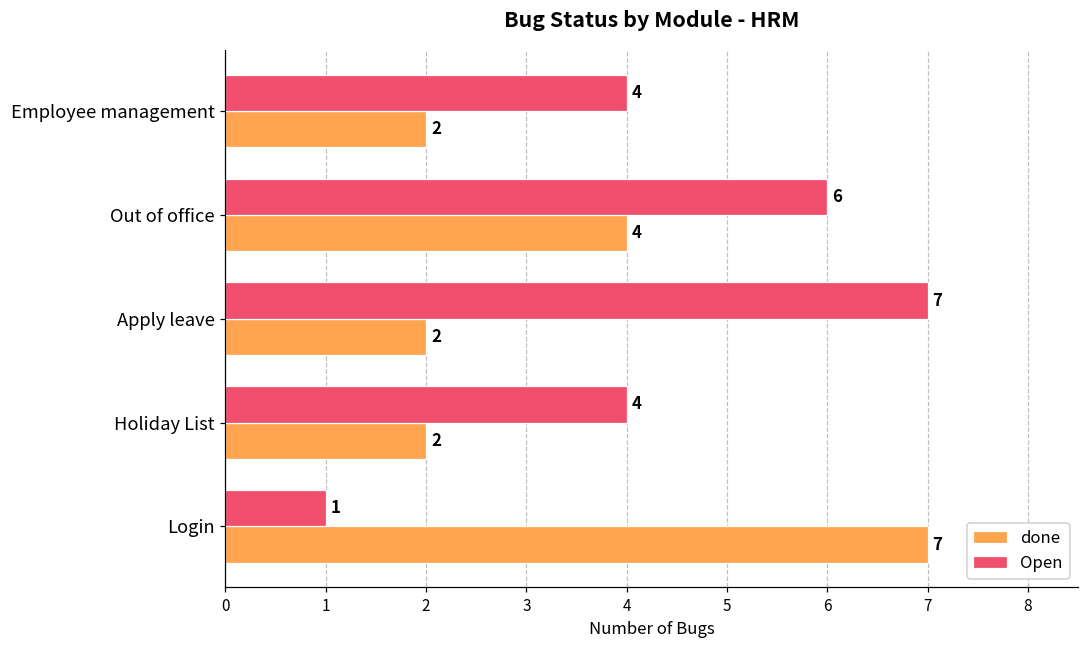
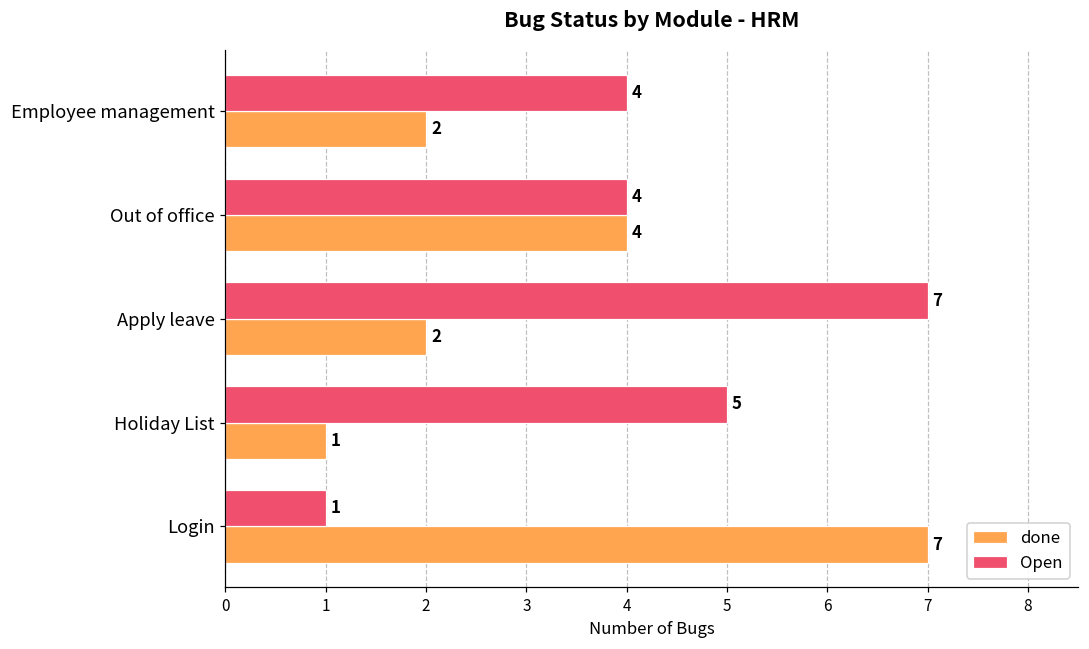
Open, Out of office: 6 -> 4
Open, Holiday List: 4 -> 5
done, Holiday List: 2 -> 1
